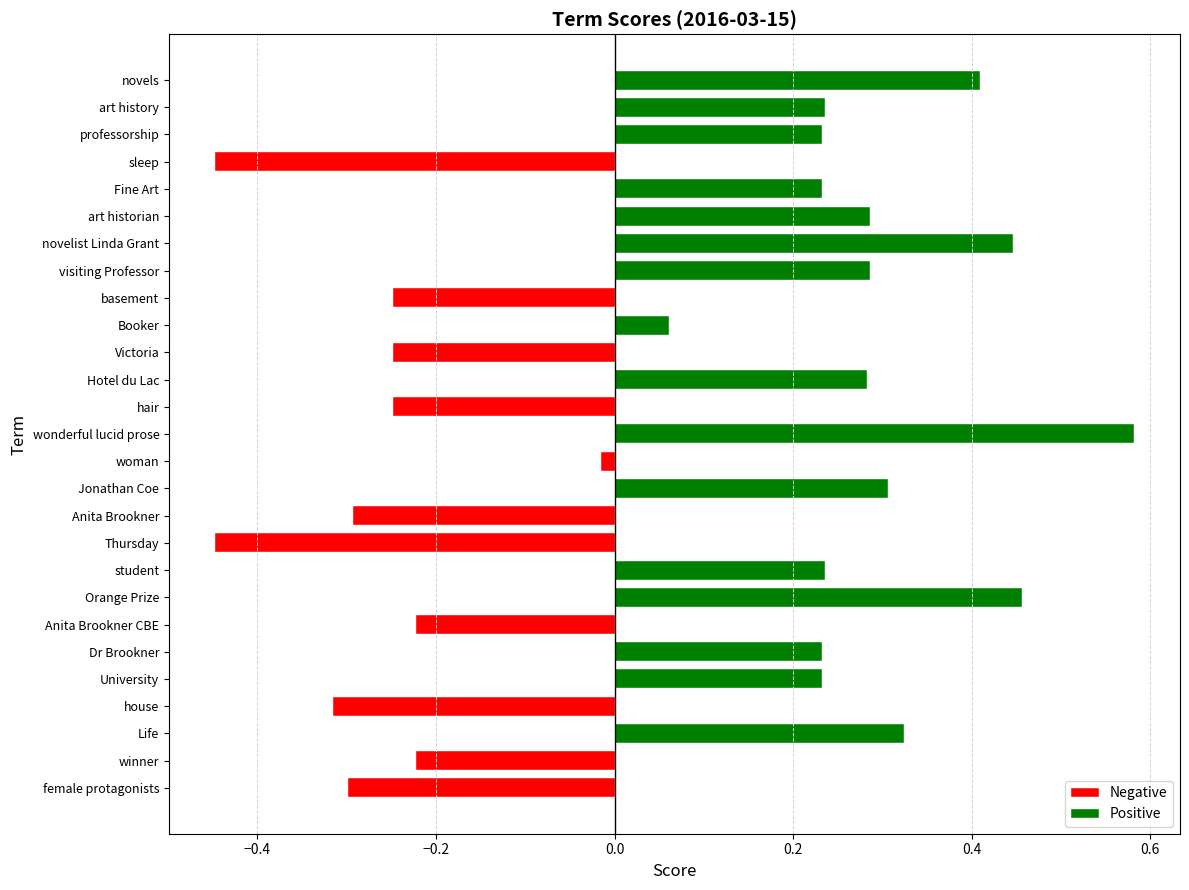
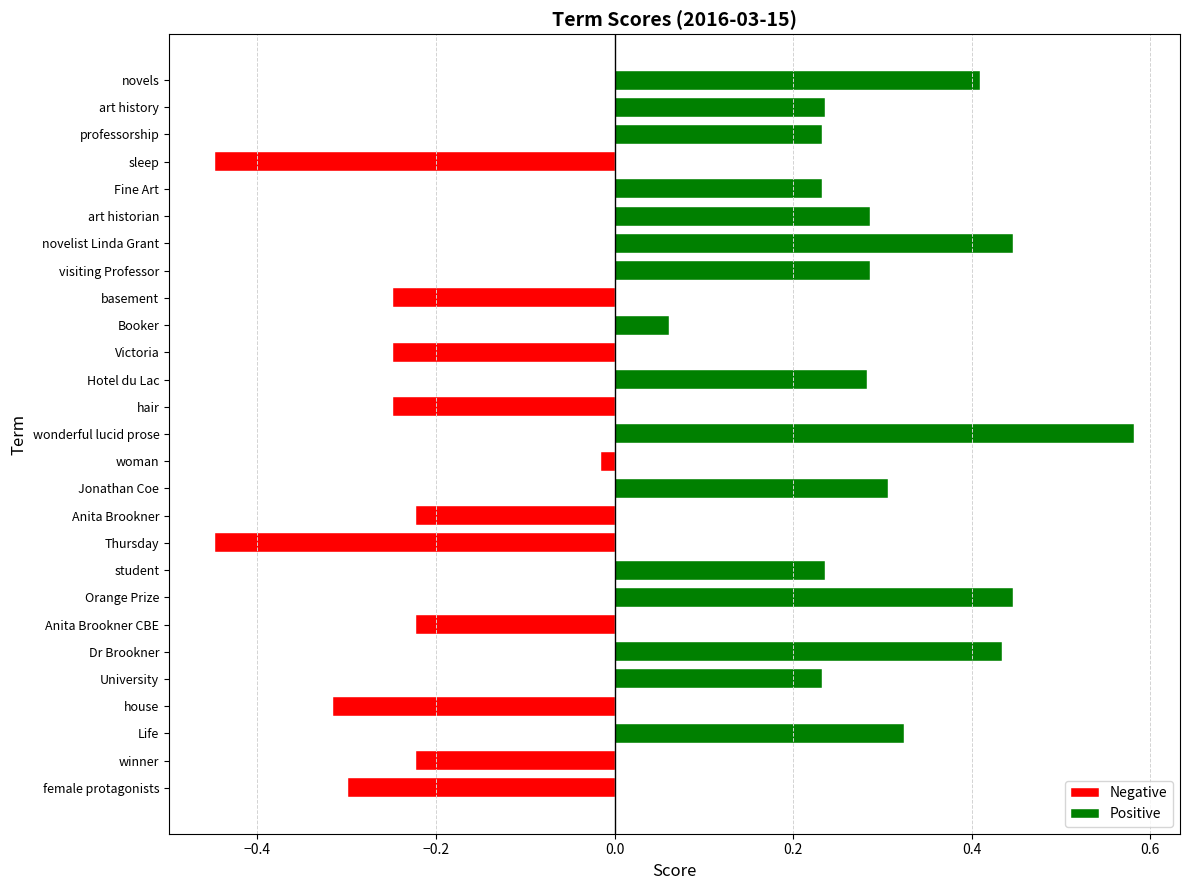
Negative, Anita Brookner: -0.29 -> -0.22
Positive, Orange Prize: 0.46 -> 0.45
Positive, Dr Brookner: 0.23 -> 0.43
